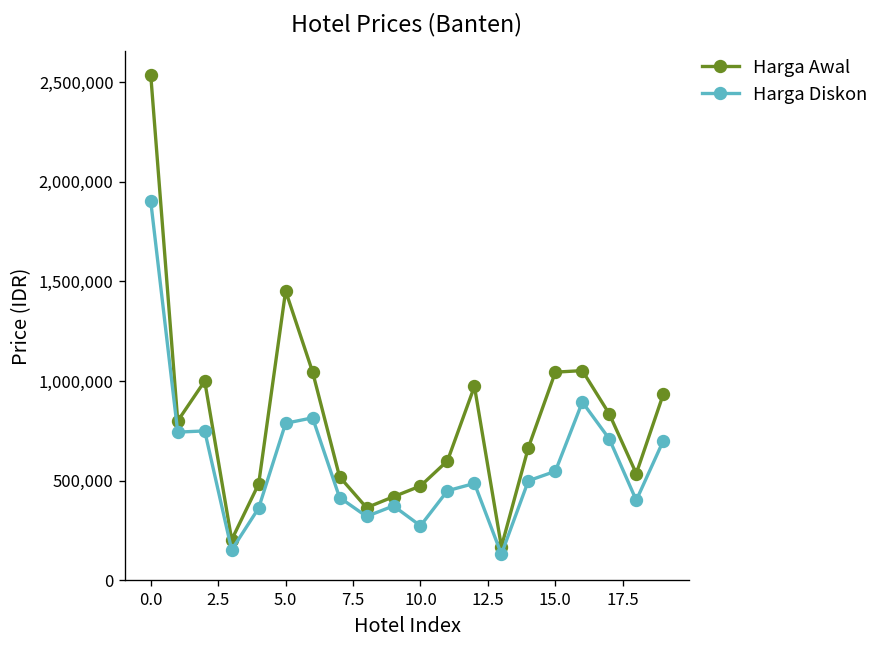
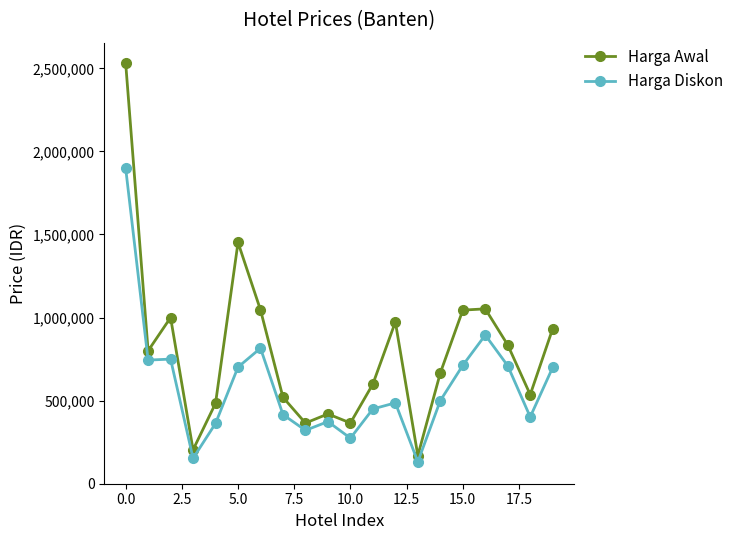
Harga Diskon, 5.0: 790,000 -> 700,000
Harga Awal, 10.0: 470,000 -> 370,000
Harga Diskon, 15.0: 550,000 -> 710,000
